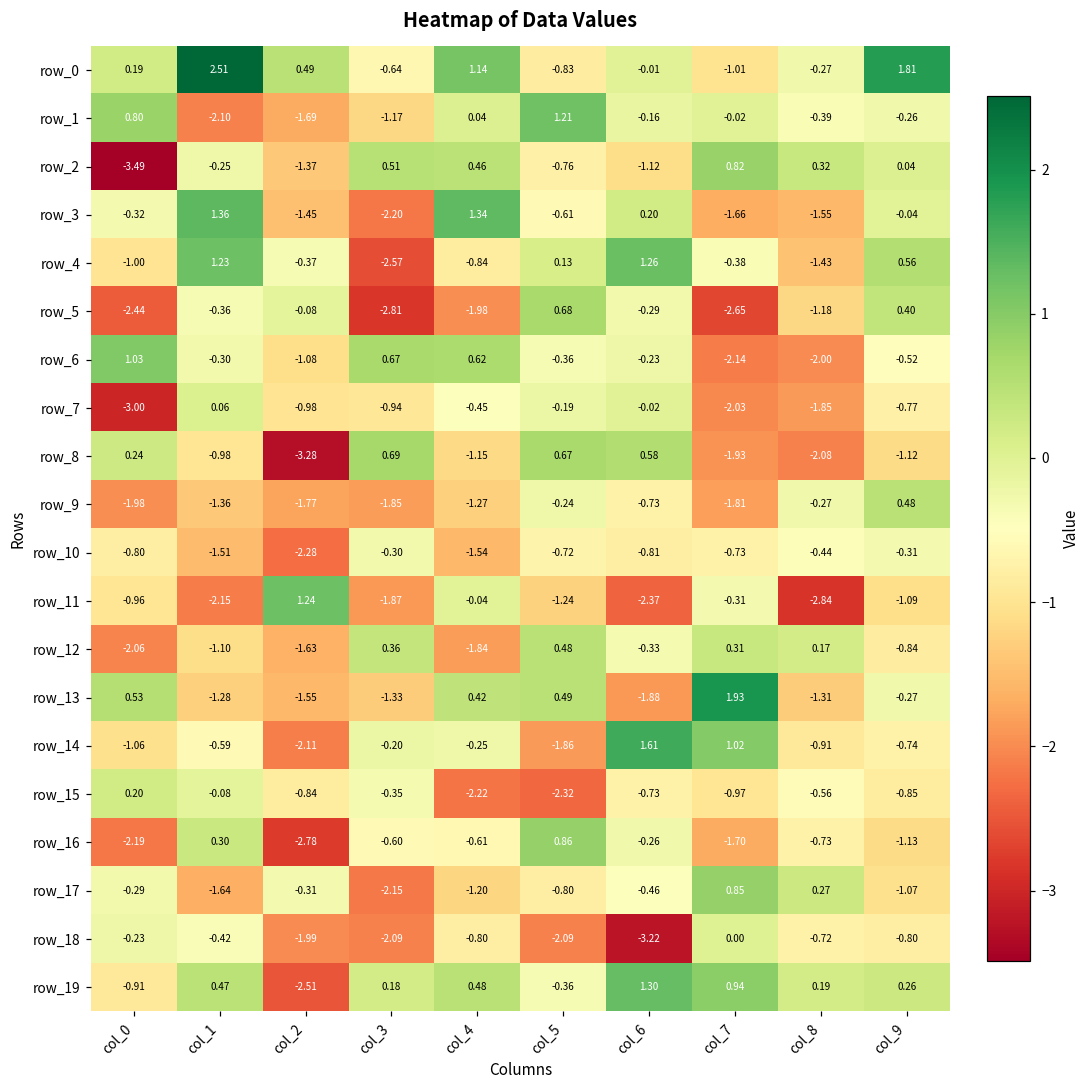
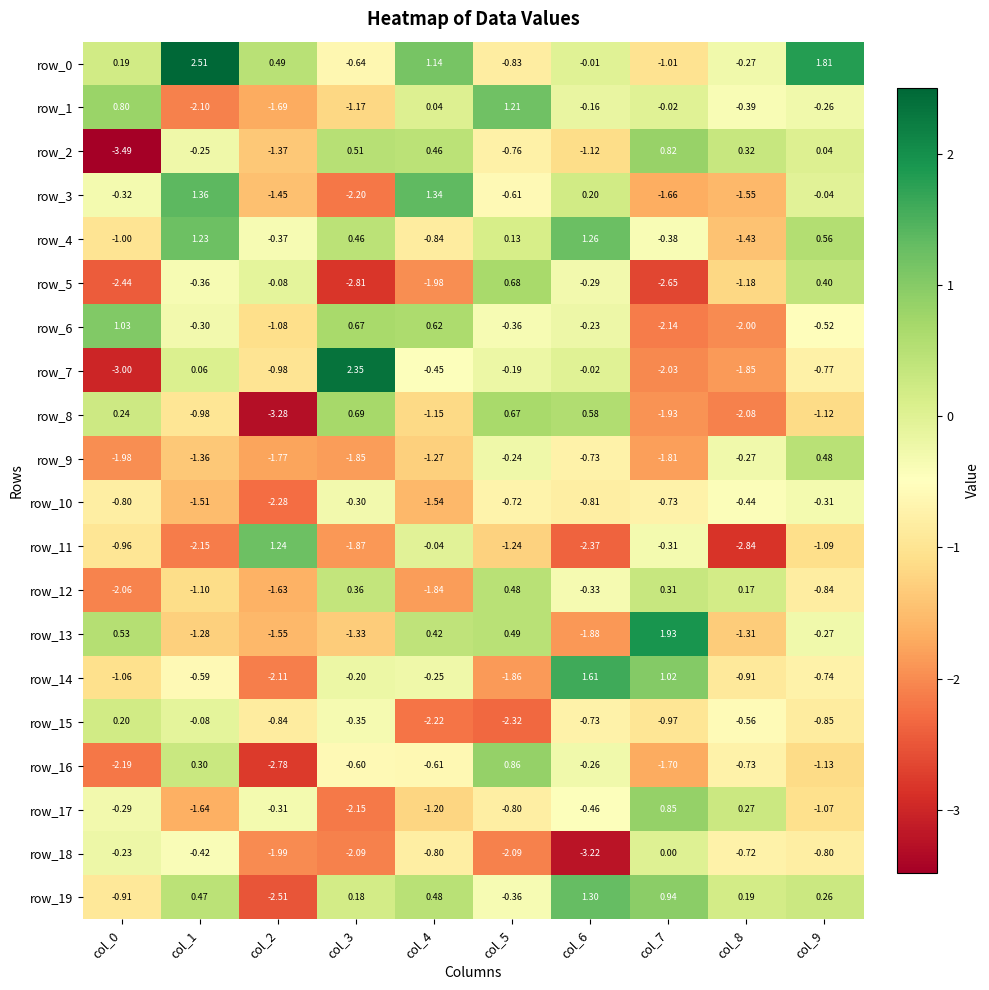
row_4, col_3: -2.57 -> 0.46
row_7, col_3: -0.94 -> 2.35
